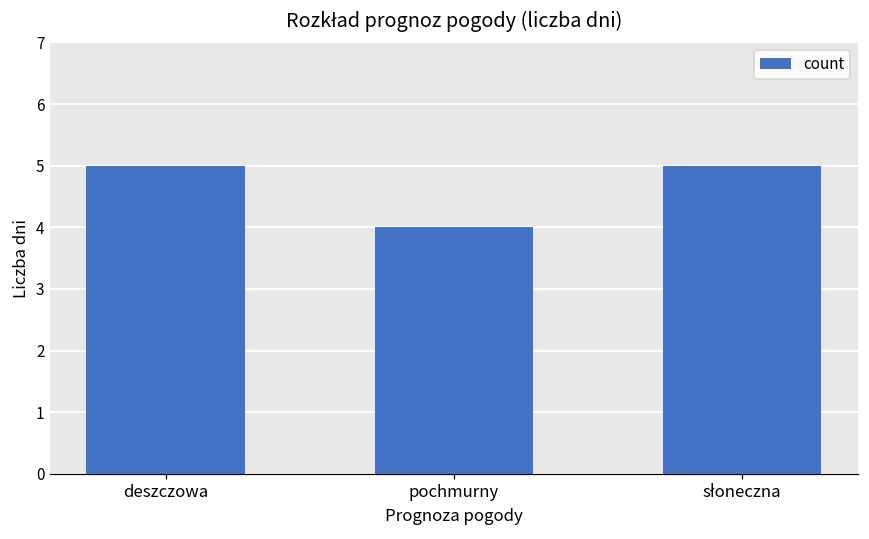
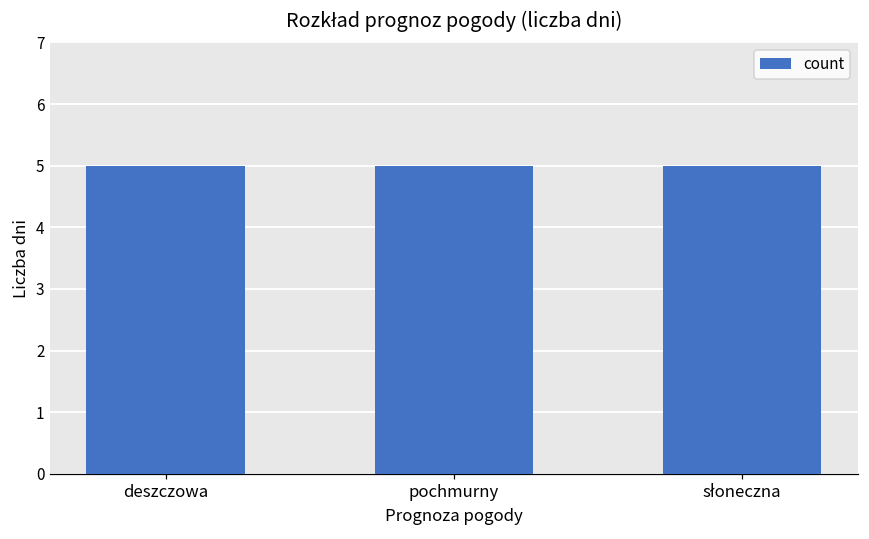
pochmurny: 4 -> 5
